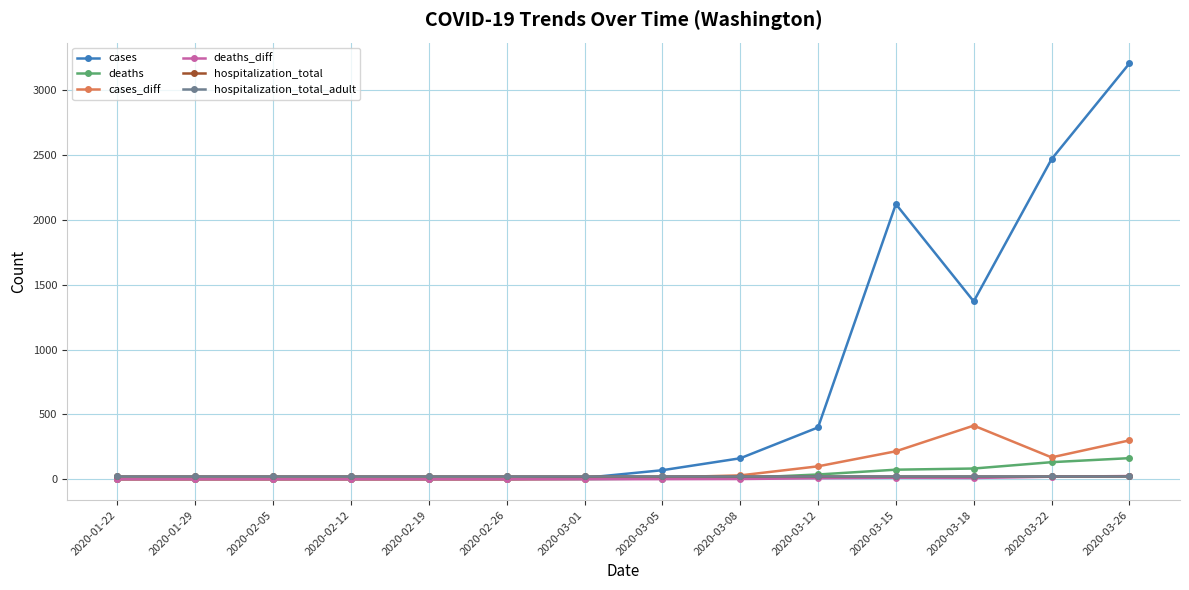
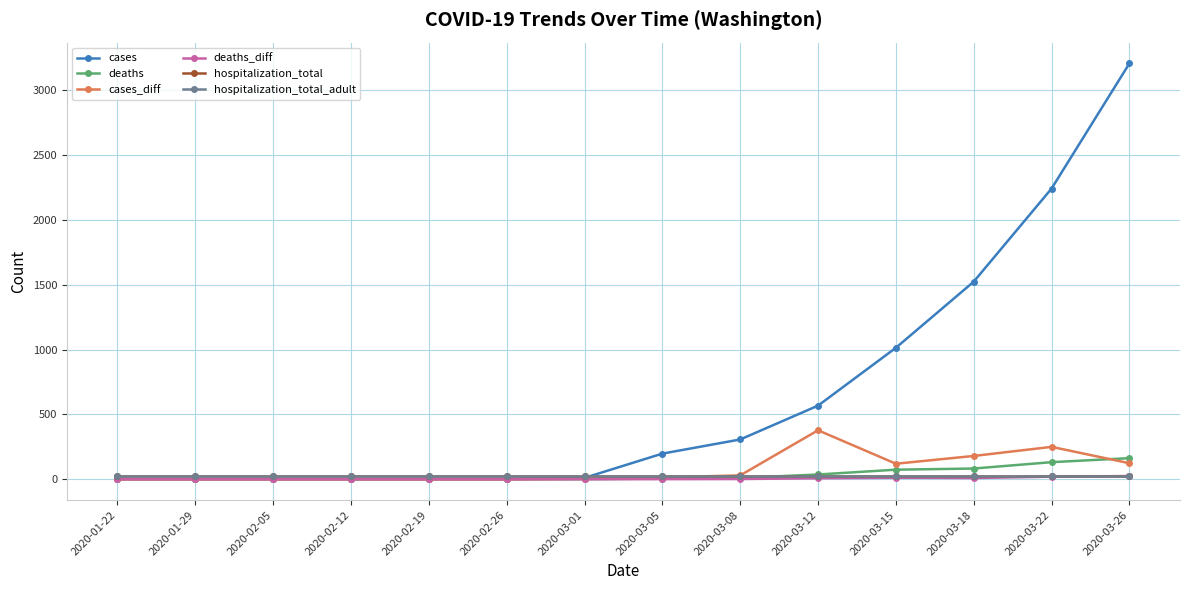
cases, 2020-03-05: 70 -> 200
cases, 2020-03-08: 160 -> 310
cases, 2020-03-12: 400 -> 570
cases_diff, 2020-03-12: 100 -> 380
cases, 2020-03-15: 2120 -> 1010
cases_diff, 2020-03-15: 220 -> 120
cases, 2020-03-18: 1370 -> 1520
cases_diff, 2020-03-18: 410 -> 180
cases, 2020-03-22: 2470 -> 2240
cases_diff, 2020-03-22: 170 -> 250
cases_diff, 2020-03-26: 300 -> 120
